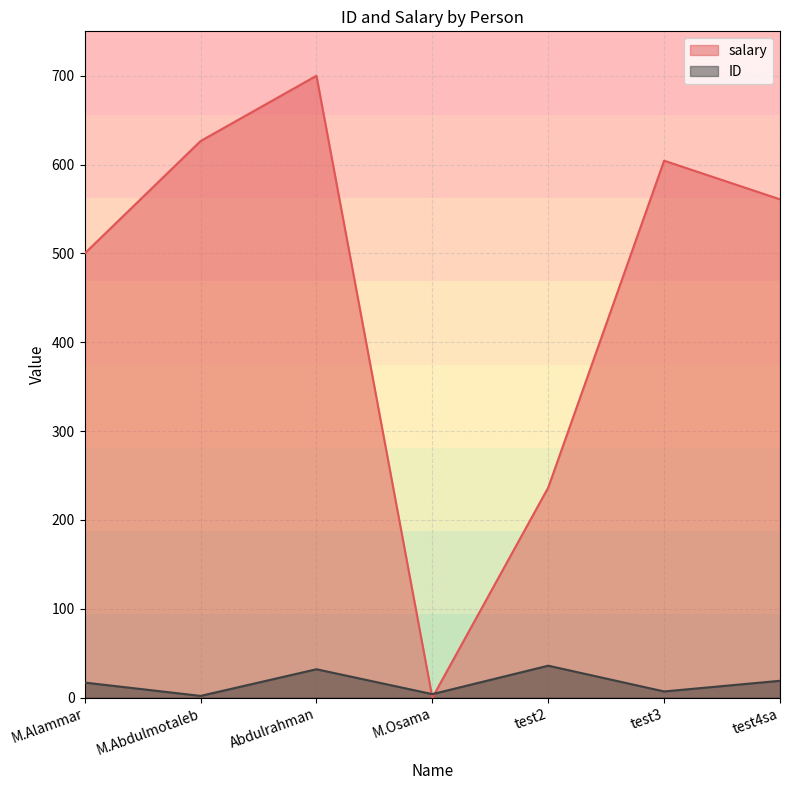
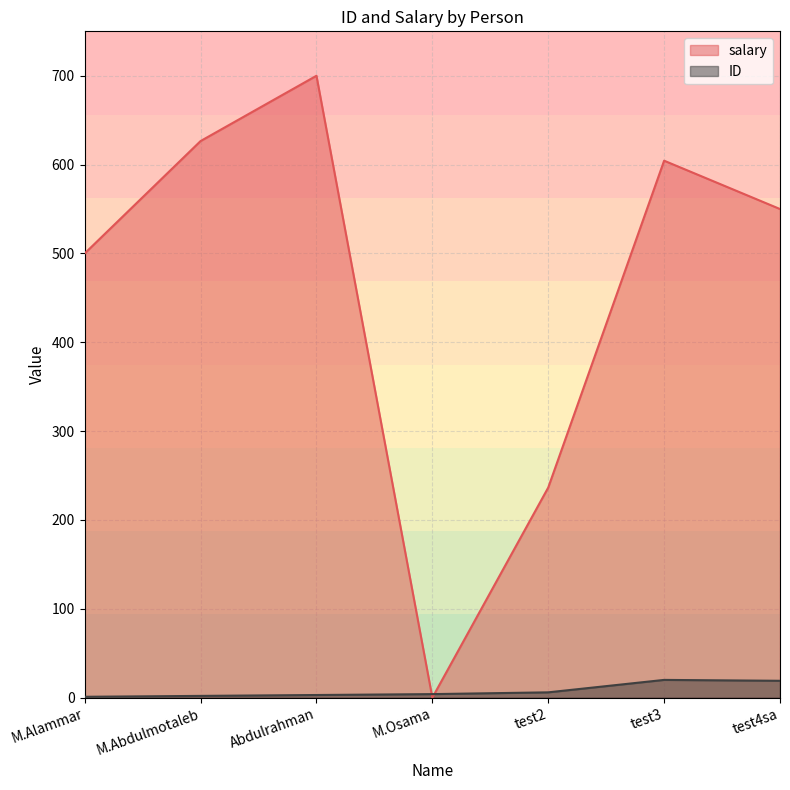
ID, M.Alammar: 20 -> 0
ID, Abdulrahman: 30 -> 0
ID, test2: 40 -> 10
ID, test3: 10 -> 20
salary, test4sa: 560 -> 550
